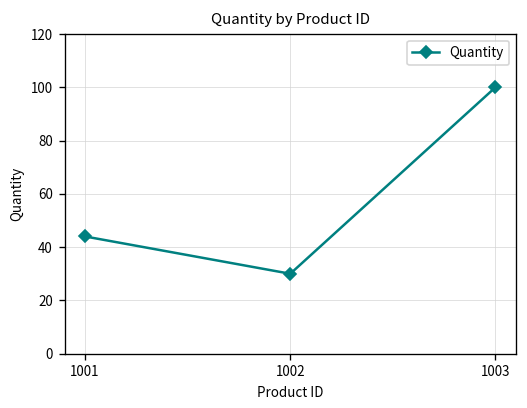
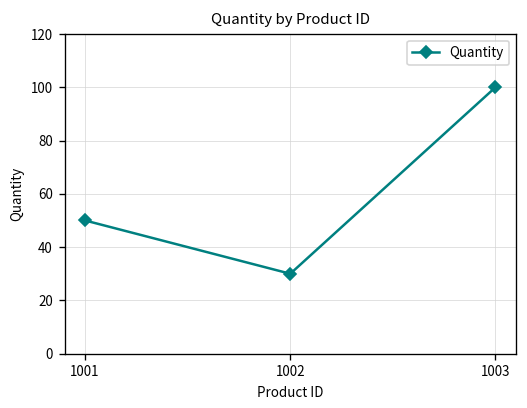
1001: 44 -> 50
